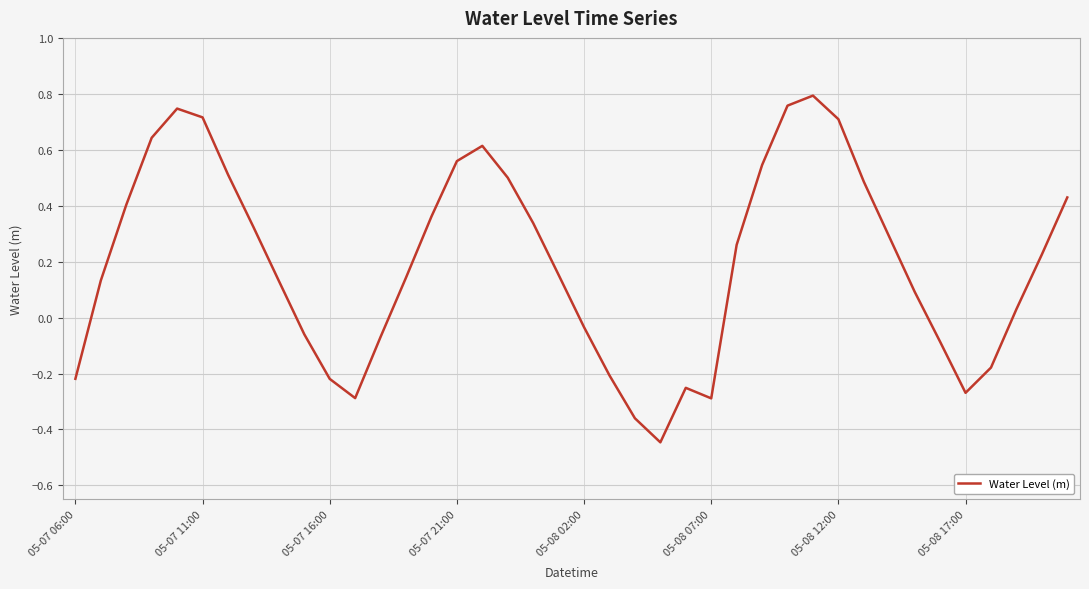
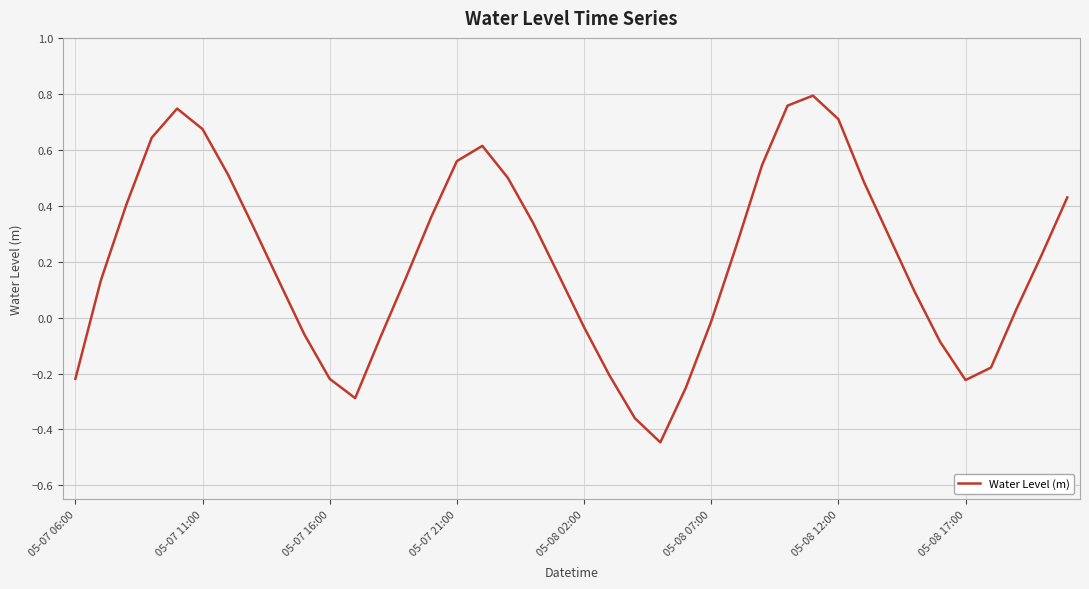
05-07 11:00: 0.72 -> 0.67
05-08 07:00: -0.29 -> -0.01
05-08 17:00: -0.27 -> -0.22
